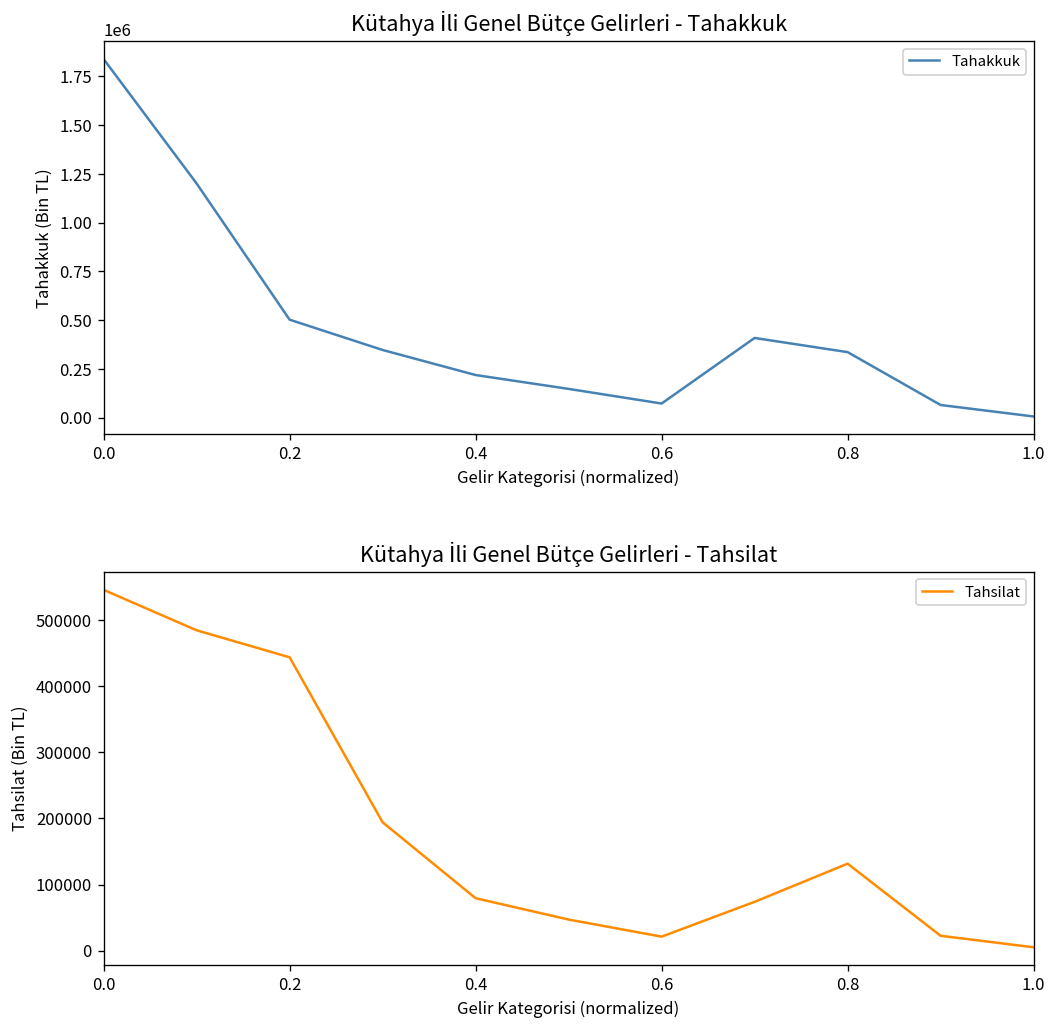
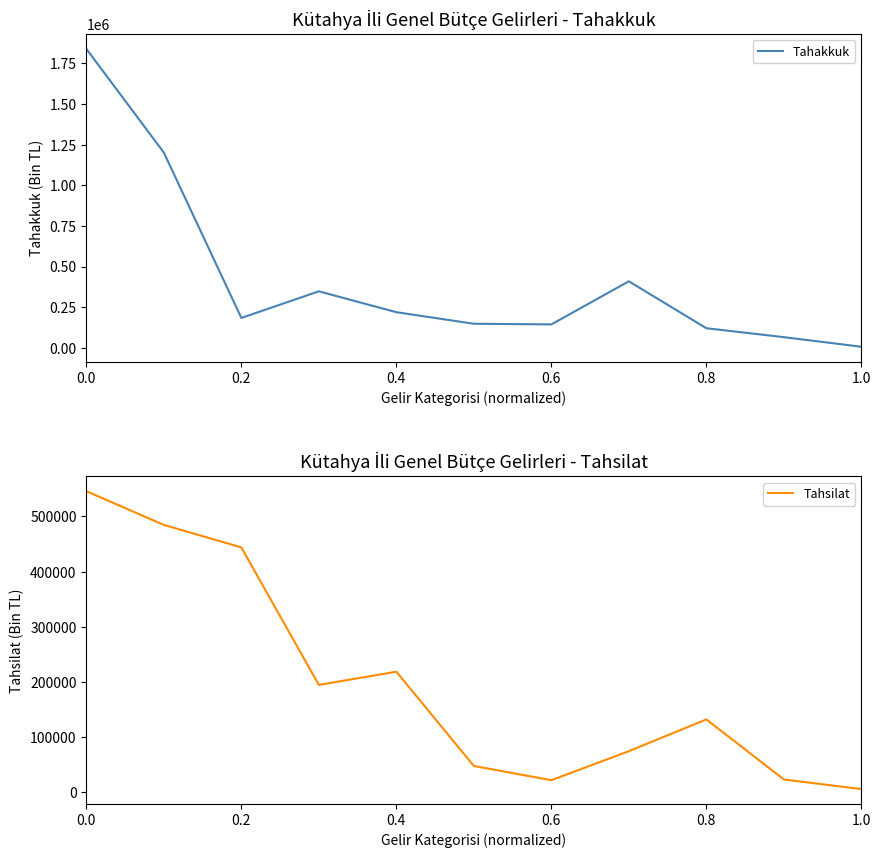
Kütahya İli Genel Bütçe Gelirleri - Tahakkuk, 0.2: 500000 -> 180000
Kütahya İli Genel Bütçe Gelirleri - Tahakkuk, 0.6: 70000 -> 140000
Kütahya İli Genel Bütçe Gelirleri - Tahakkuk, 0.8: 340000 -> 120000
Kütahya İli Genel Bütçe Gelirleri - Tahsilat, 0.4: 80000 -> 220000
